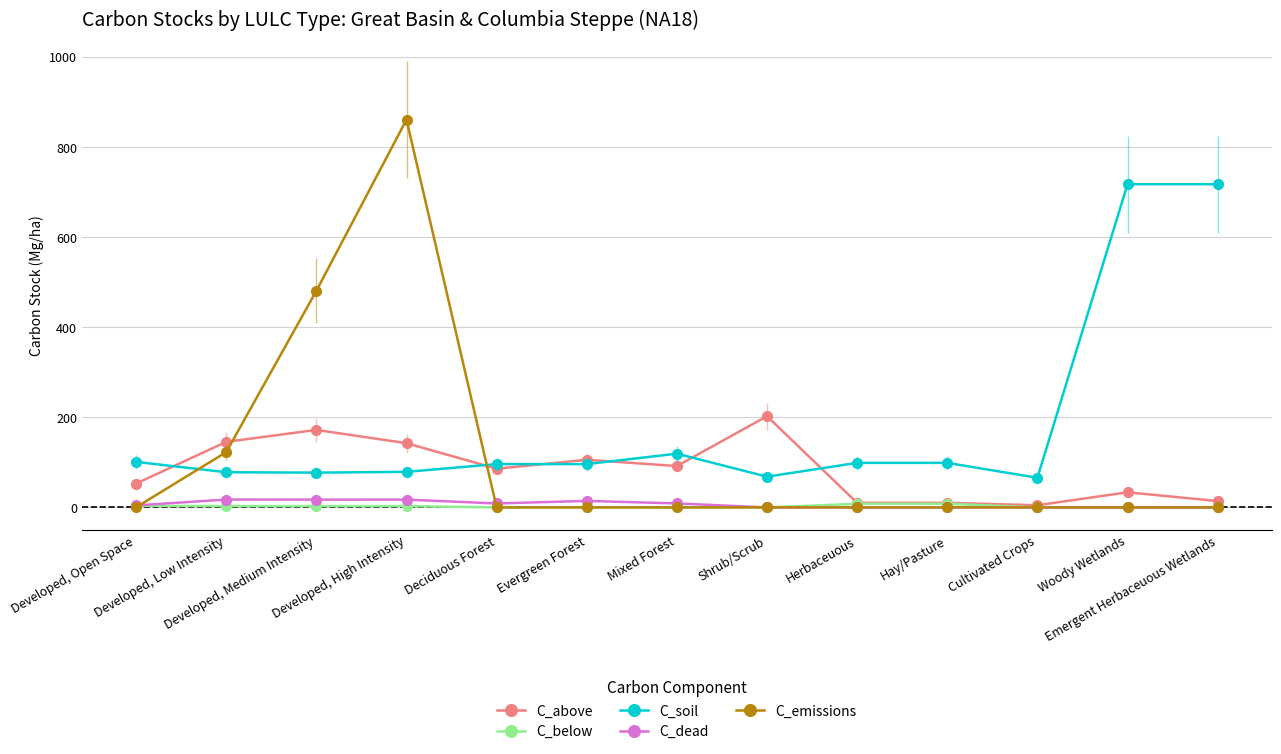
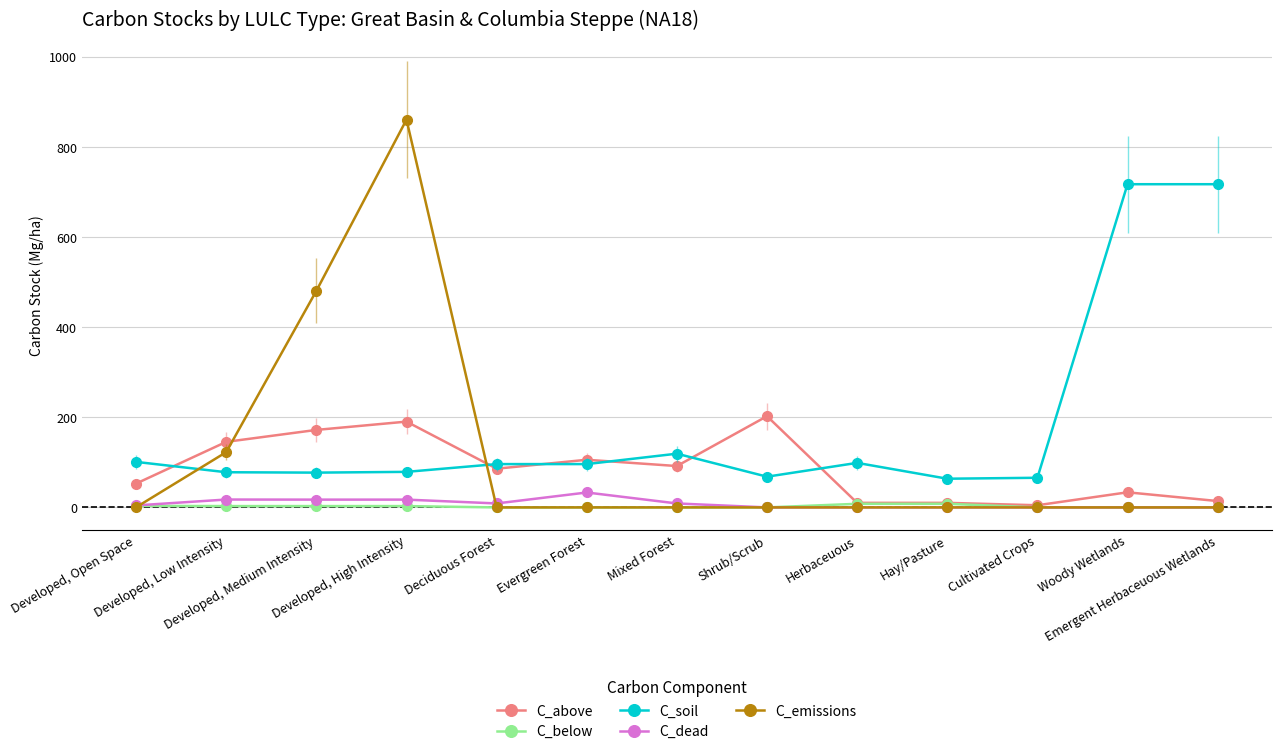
C_above, Developed, High Intensity: 140 -> 190
C_dead, Evergreen Forest: 10 -> 30
C_soil, Hay/Pasture: 100 -> 60
